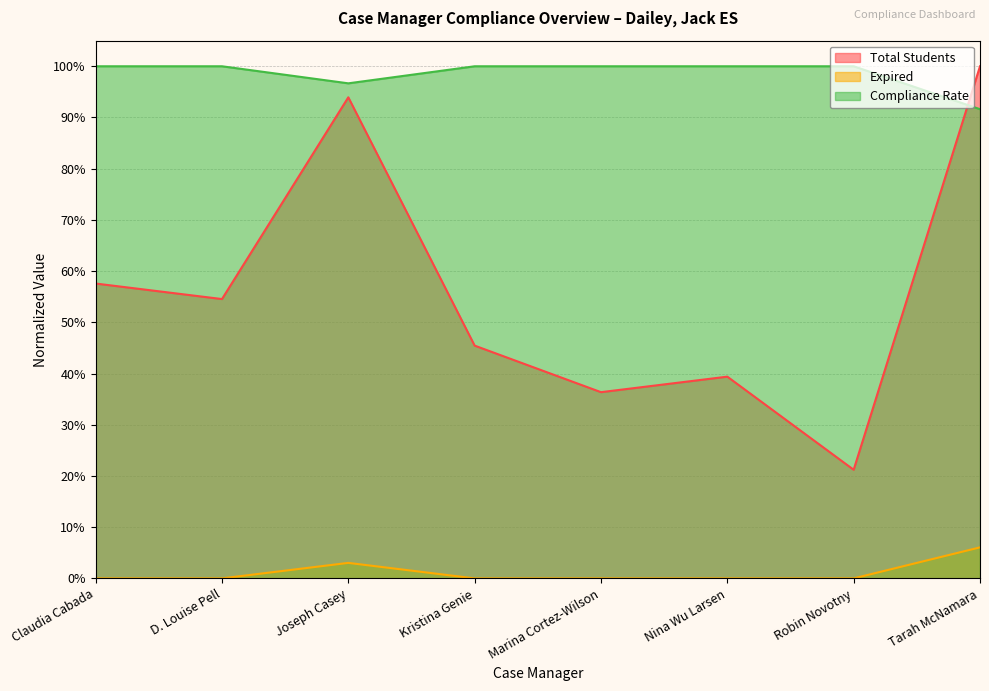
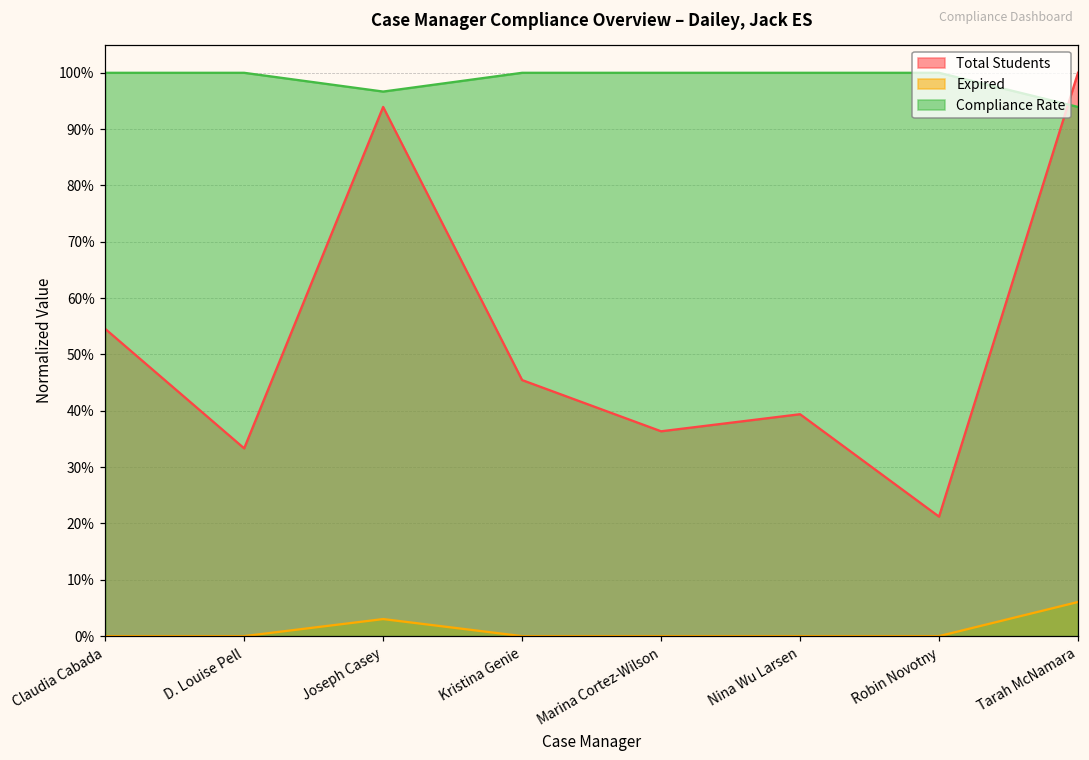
Total Students, Claudia Cabada: 58% -> 55%
Total Students, D. Louise Pell: 55% -> 33%
Compliance Rate, Tarah McNamara: 92% -> 94%
